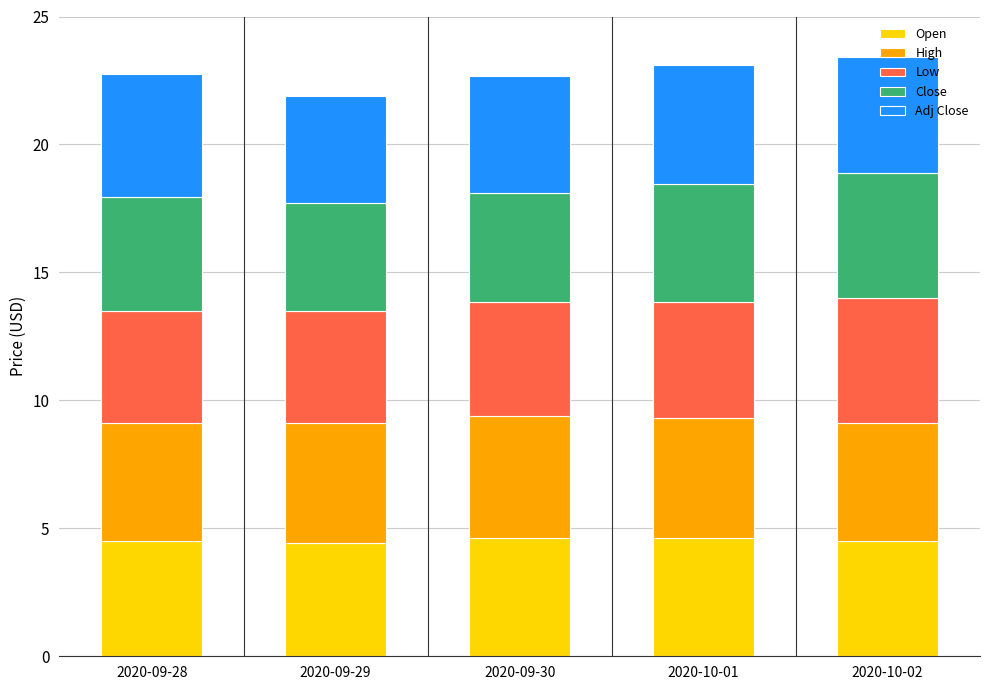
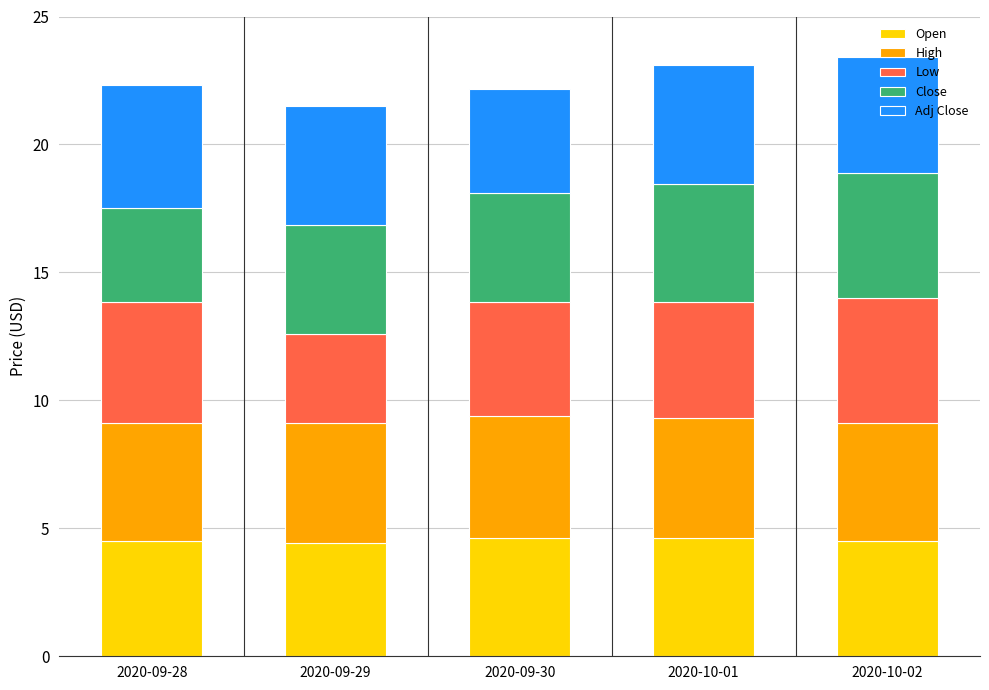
Low, 2020-09-28: 4.4 -> 4.8
Close, 2020-09-28: 4.4 -> 3.7
Low, 2020-09-29: 4.4 -> 3.5
Adj Close, 2020-09-29: 4.2 -> 4.6
Adj Close, 2020-09-30: 4.6 -> 4.1
